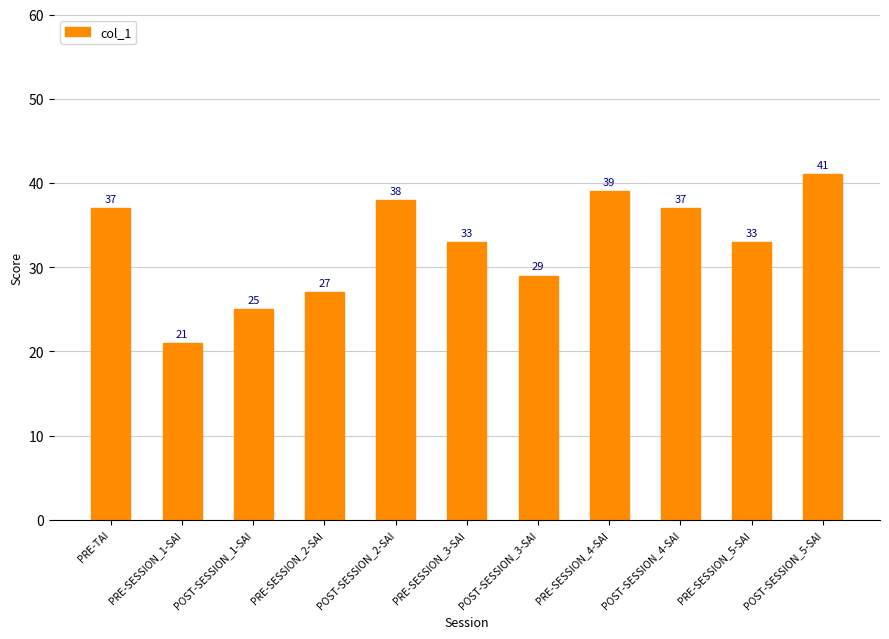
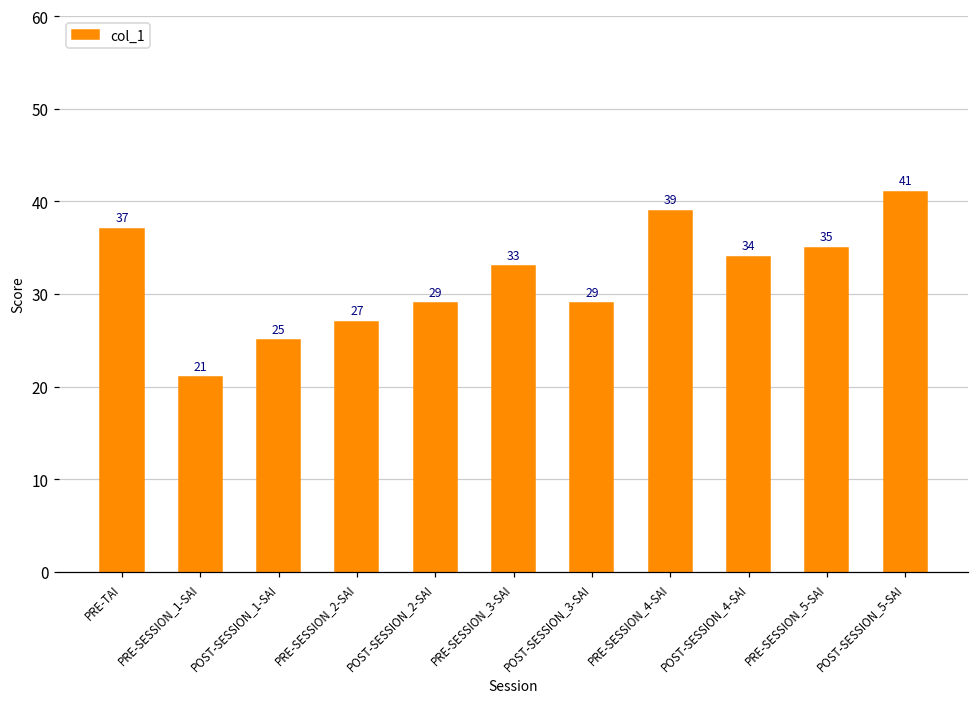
POST-SESSION_2-SAI: 38 -> 29
POST-SESSION_4-SAI: 37 -> 34
PRE-SESSION_5-SAI: 33 -> 35
